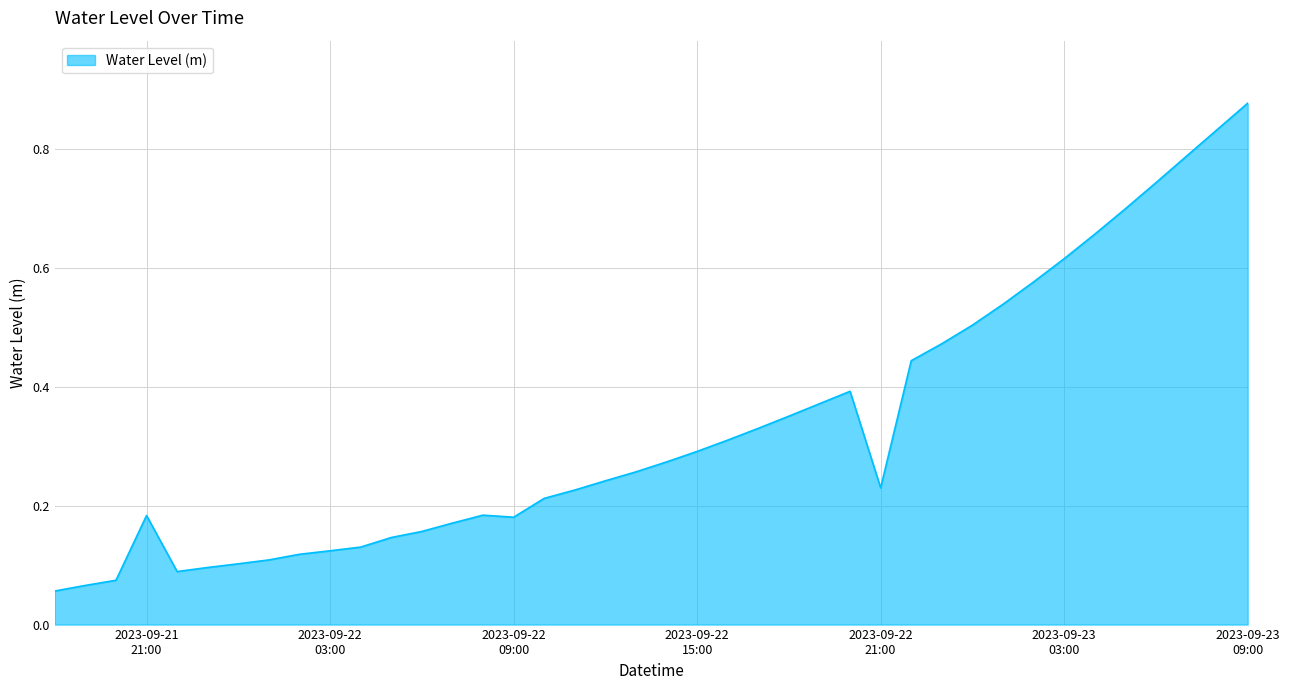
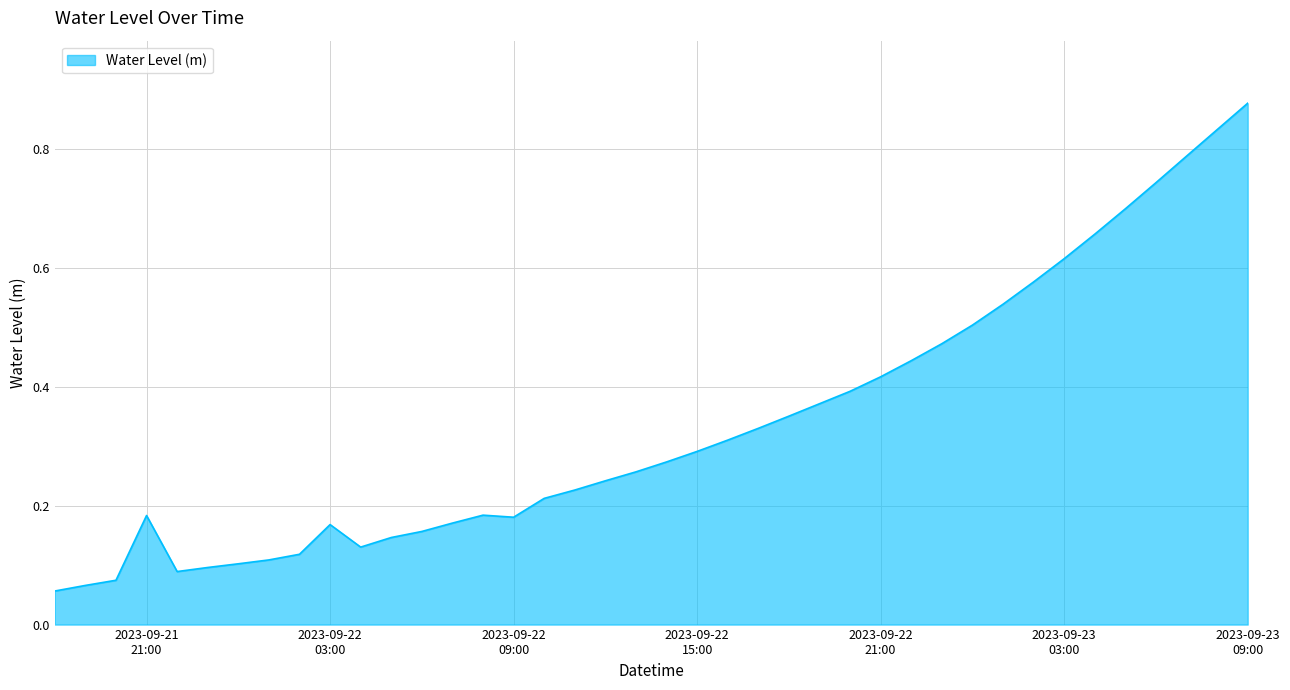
2023-09-22 03:00: 0.12 -> 0.17
2023-09-22 21:00: 0.23 -> 0.42
